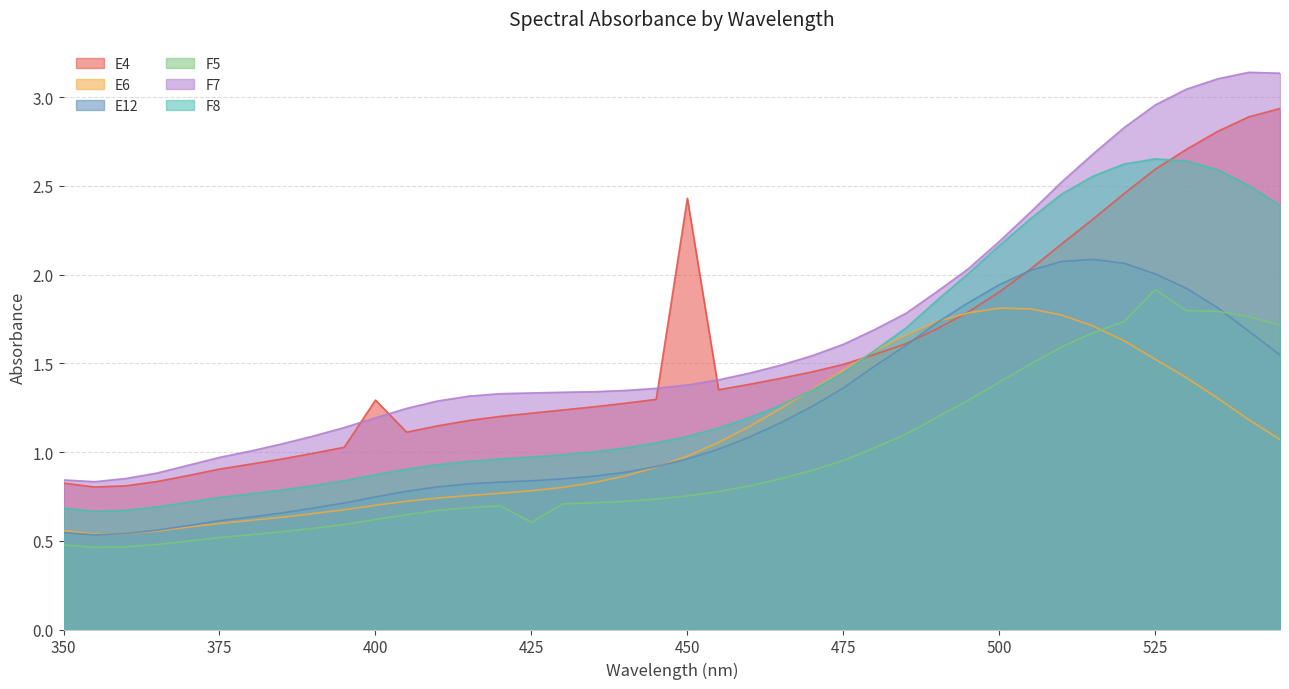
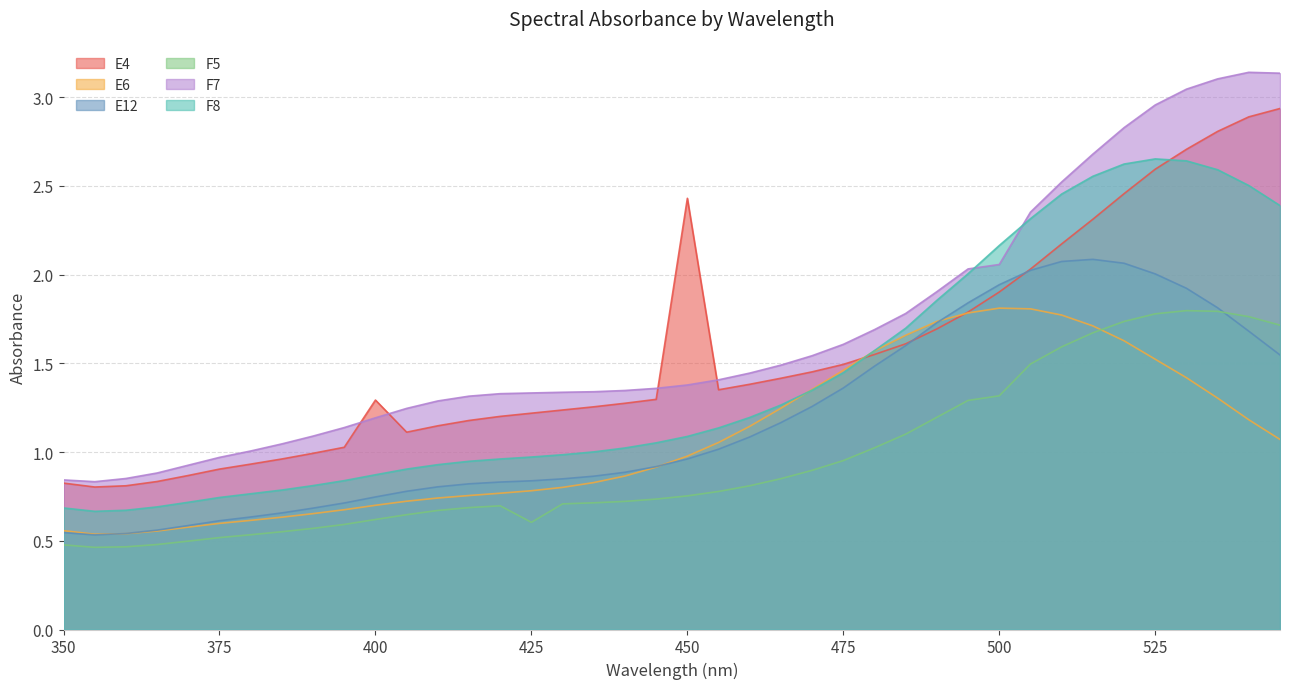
F5, 500: 1.39 -> 1.32
F7, 500: 2.19 -> 2.06
F5, 525: 1.92 -> 1.78
